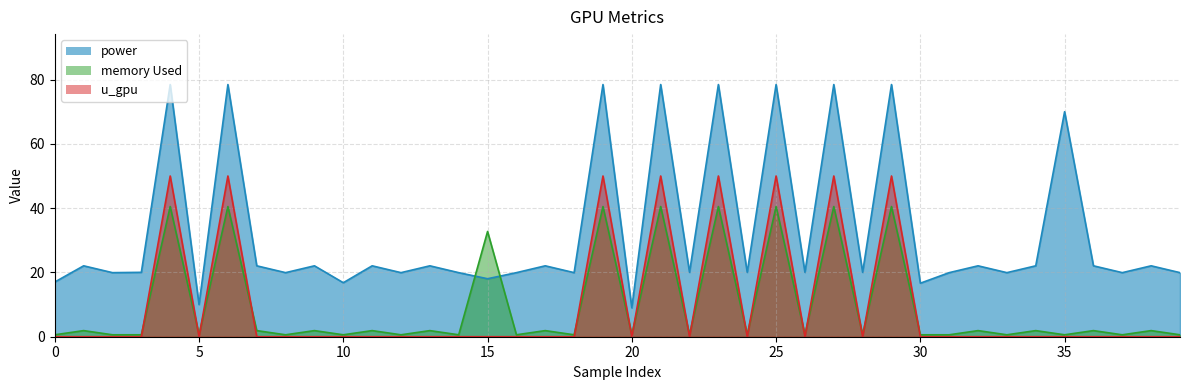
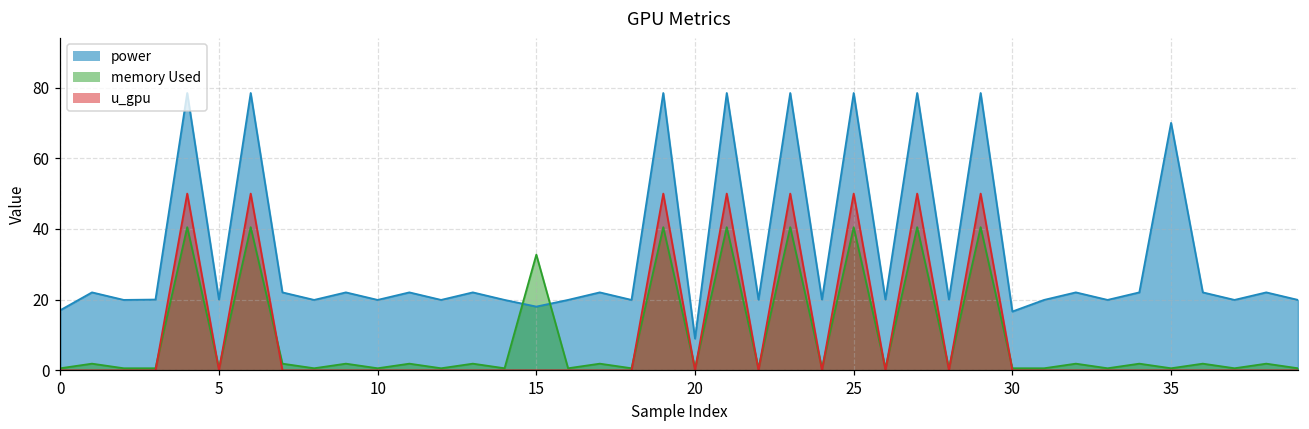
power, 5: 10 -> 20
power, 10: 17 -> 20
